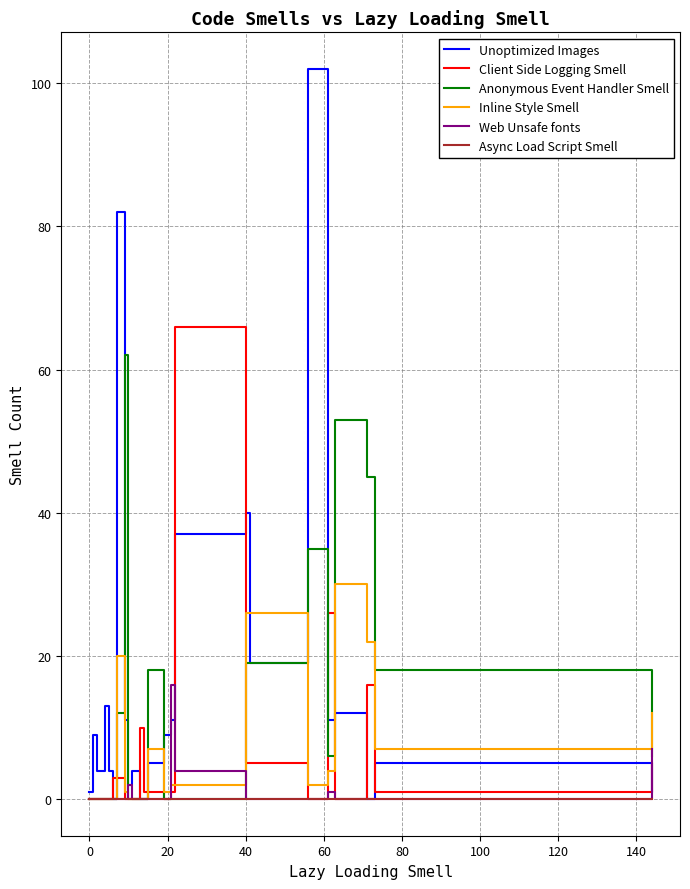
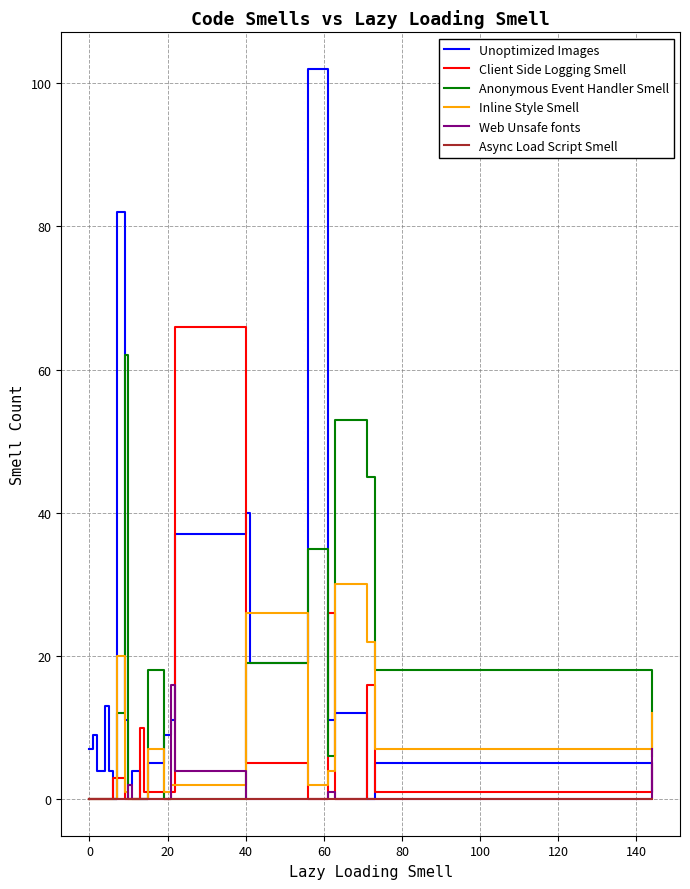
Unoptimized Images, 0: 1 -> 7
